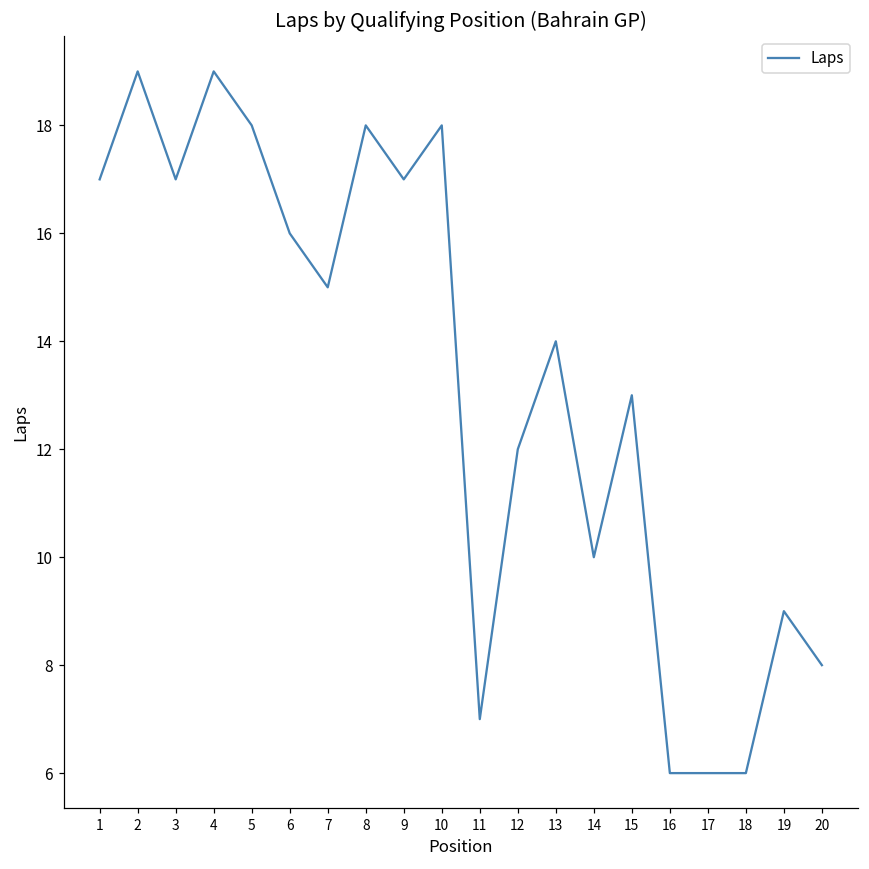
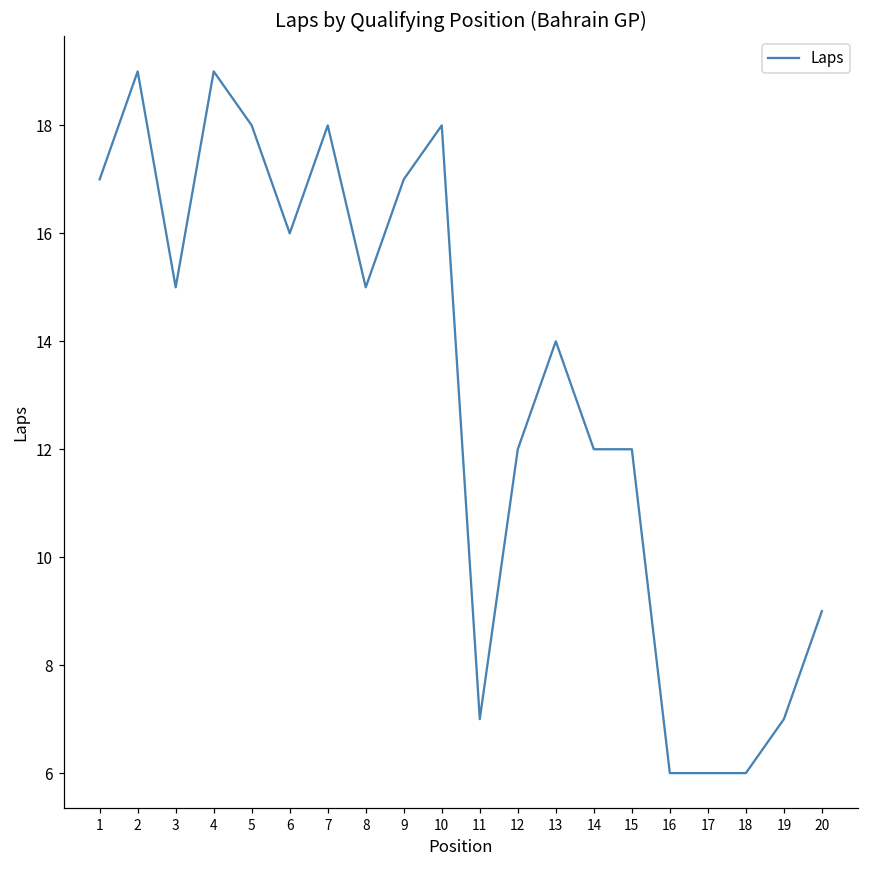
3: 17 -> 15
7: 15 -> 18
8: 18 -> 15
14: 10 -> 12
15: 13 -> 12
19: 9 -> 7
20: 8 -> 9
